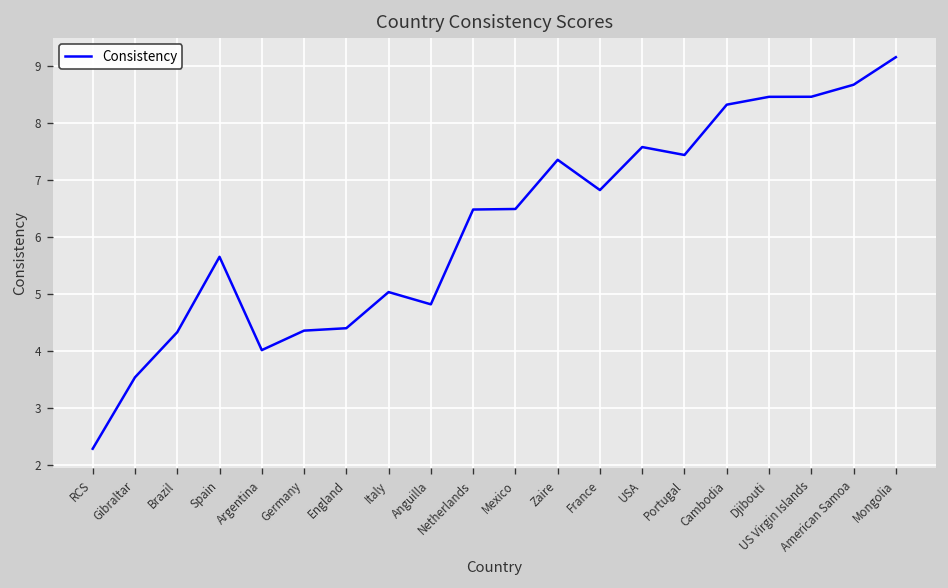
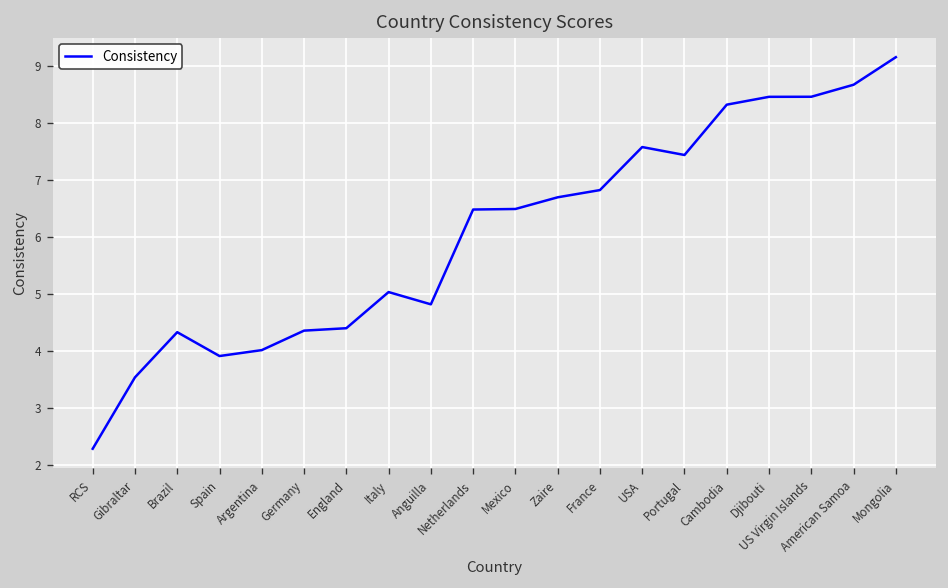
Spain: 5.7 -> 3.9
Zaire: 7.4 -> 6.7
